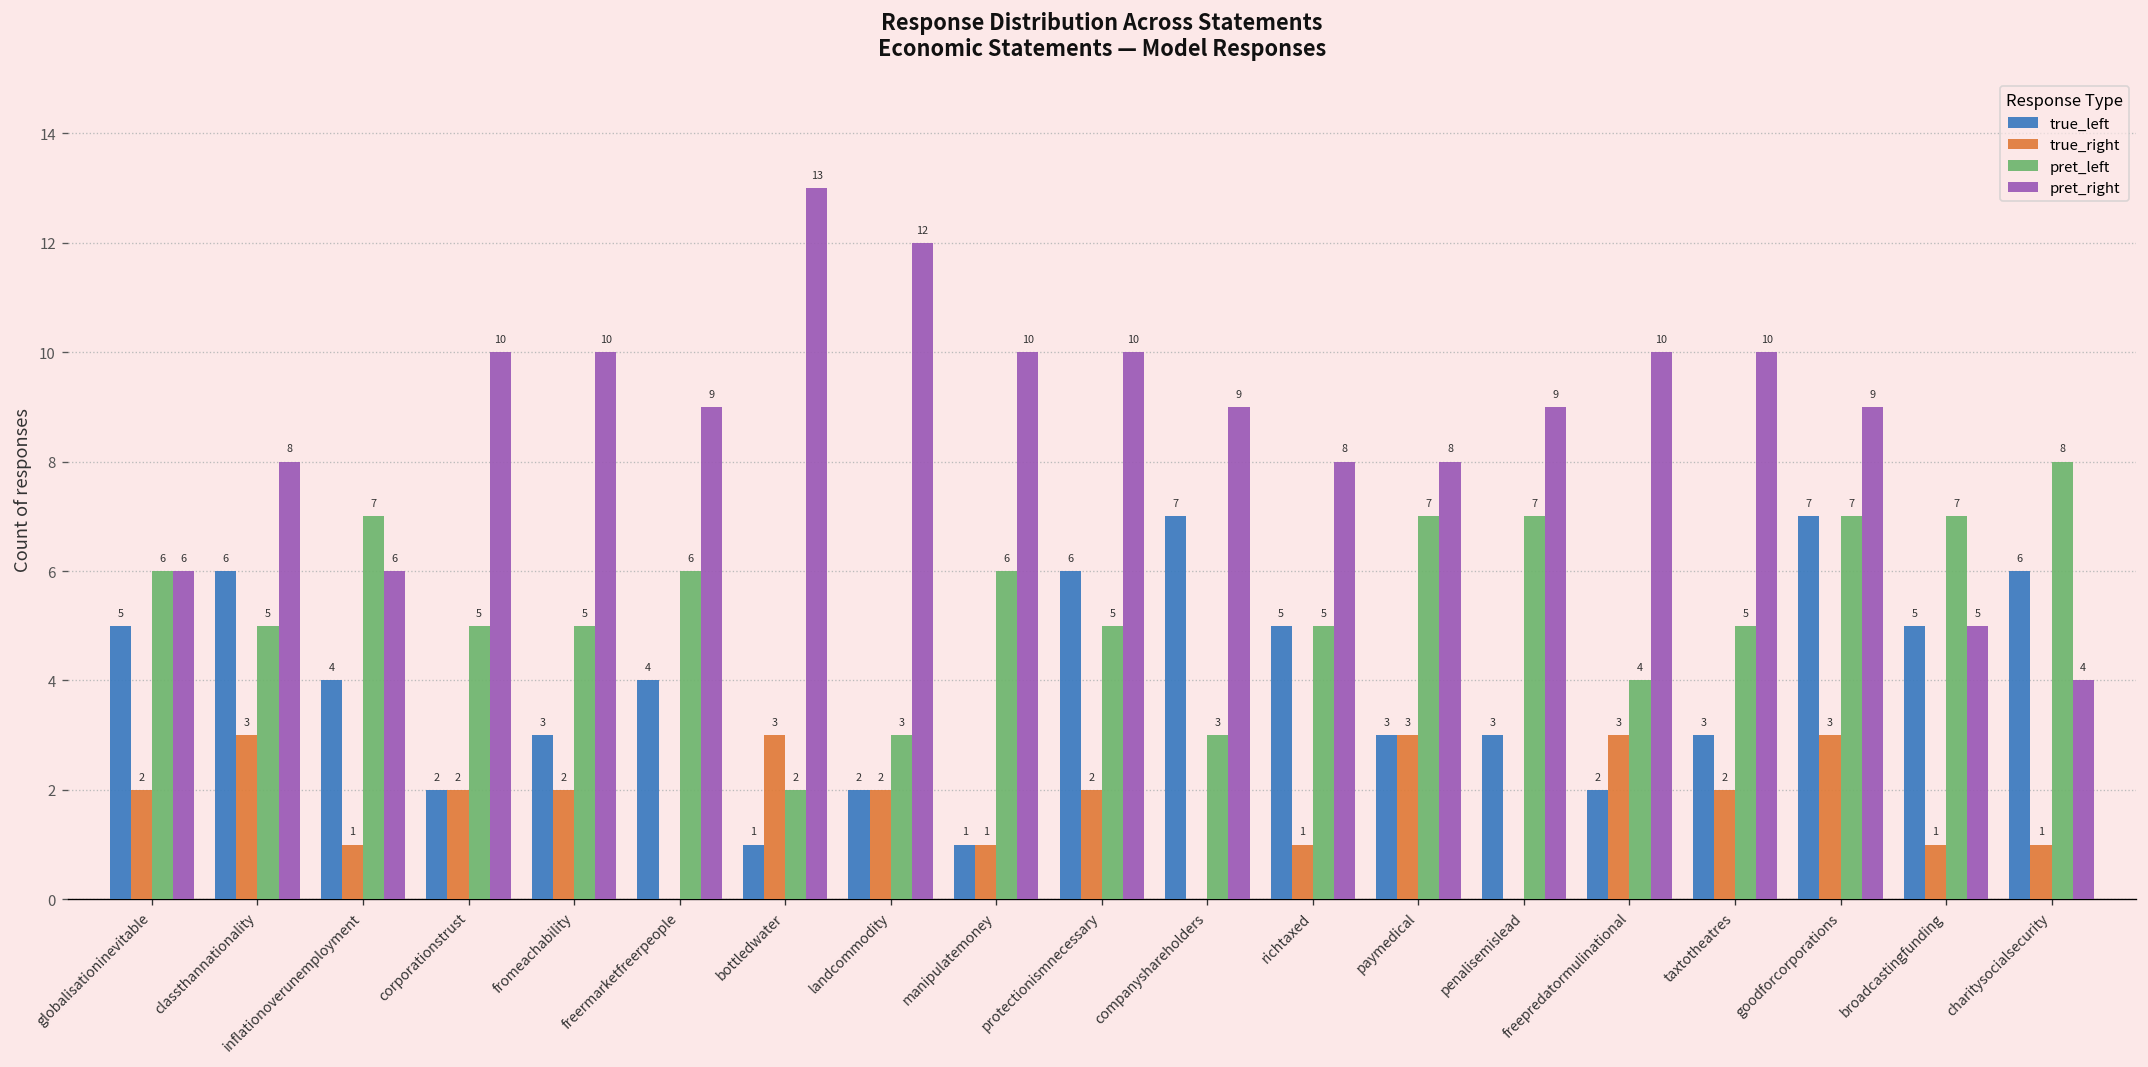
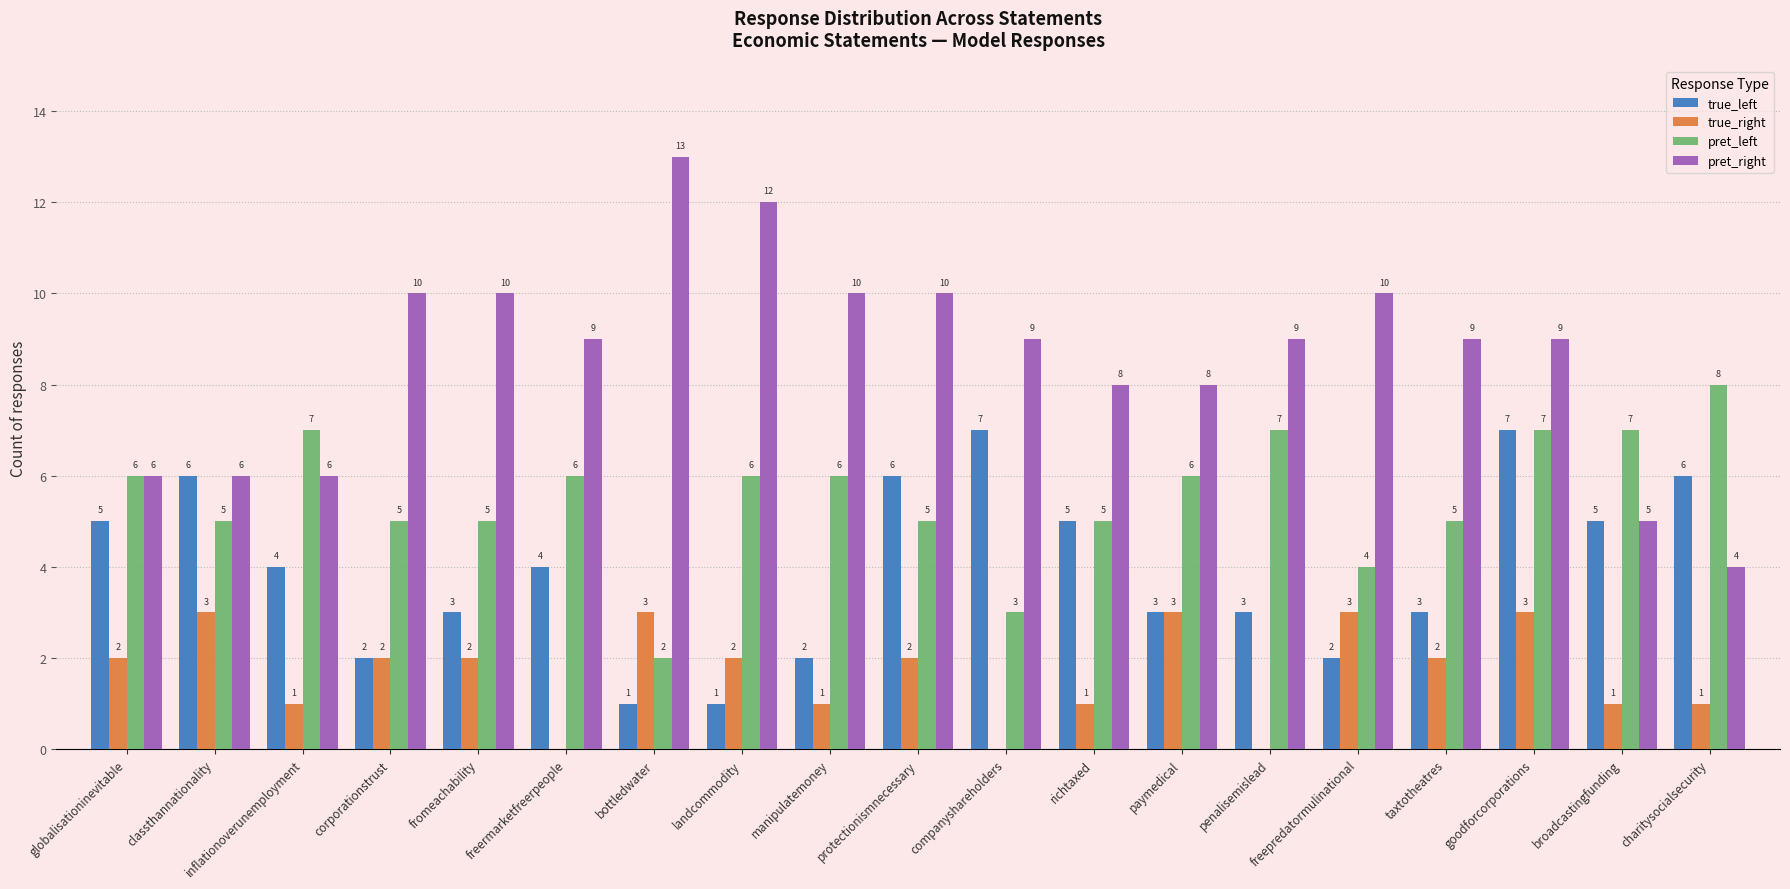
pret_right, classthannationality: 8 -> 6
true_left, landcommodity: 2 -> 1
pret_left, landcommodity: 3 -> 6
true_left, manipulatemoney: 1 -> 2
pret_left, paymedical: 7 -> 6
pret_right, taxtotheatres: 10 -> 9
